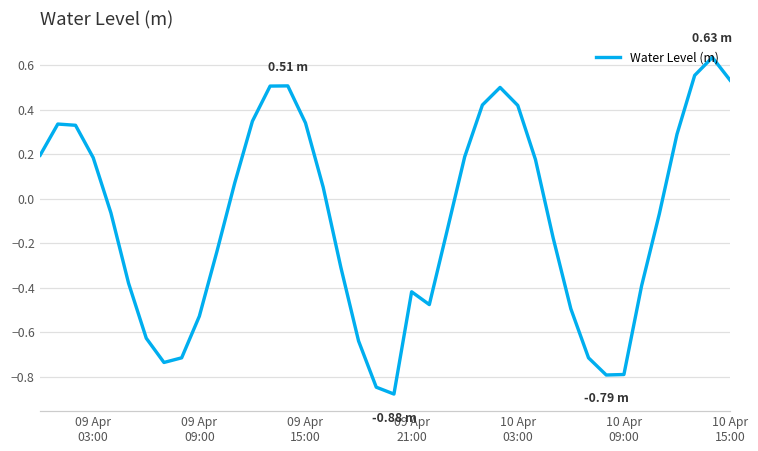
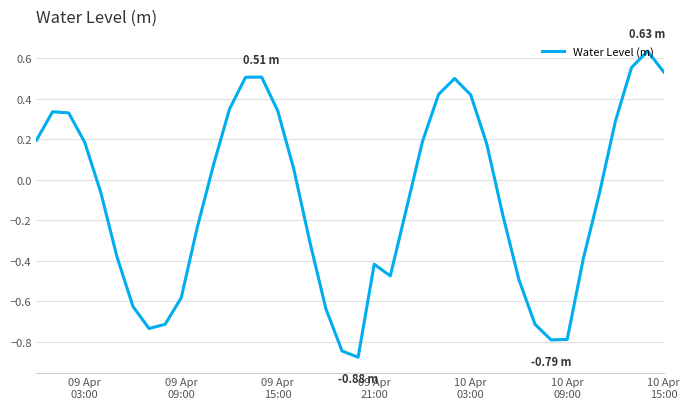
09 Apr 09:00: -0.53 -> -0.58
